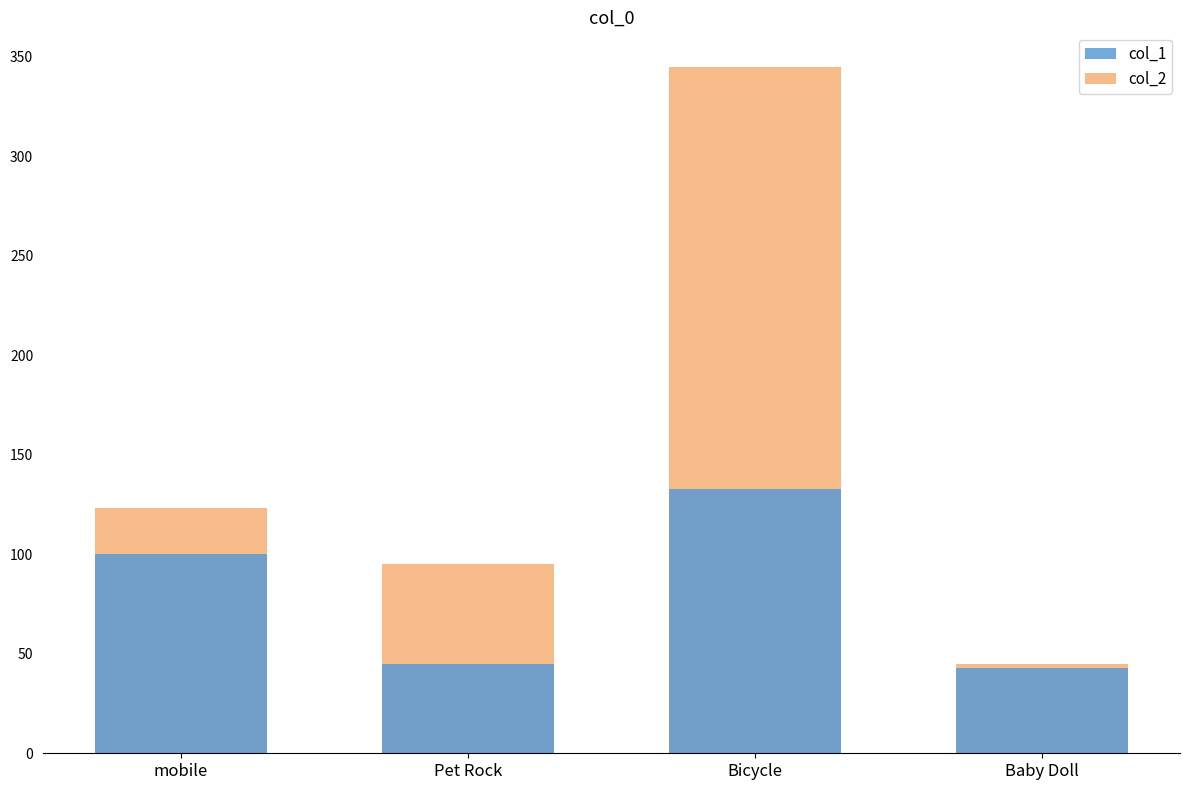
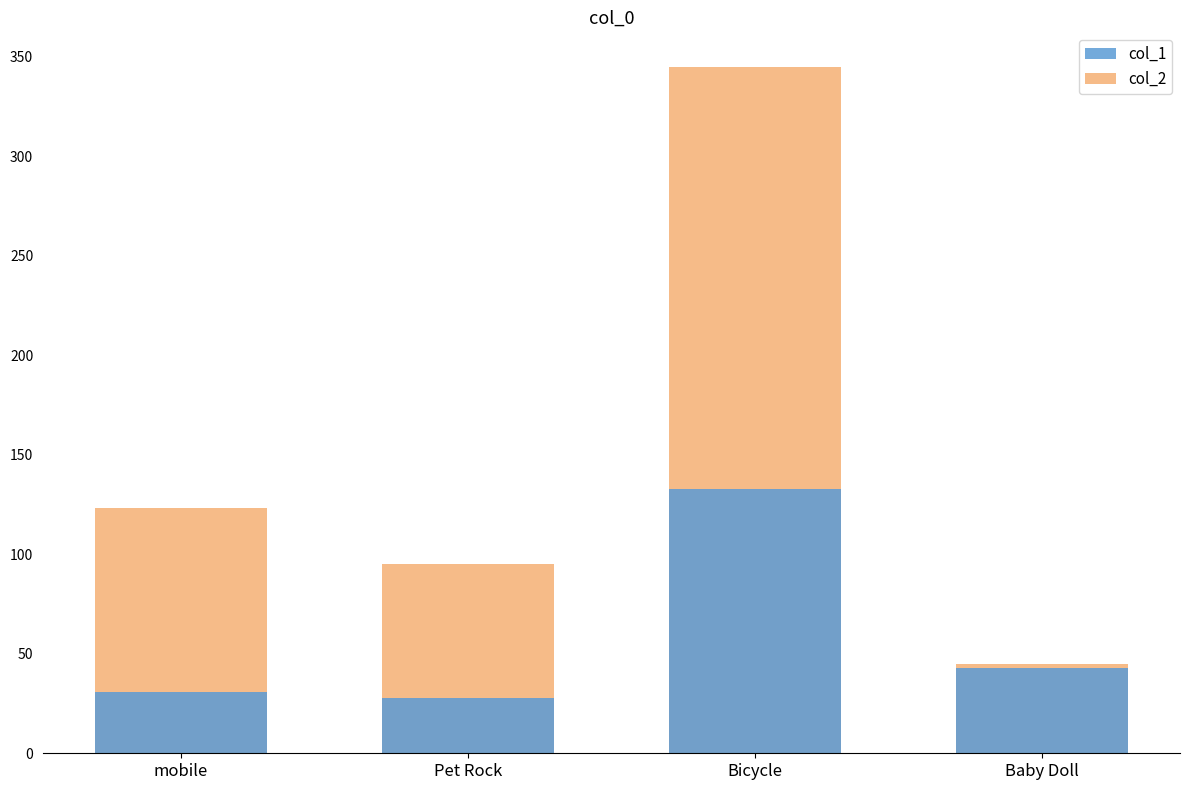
col_1, mobile: 100 -> 31
col_1, Pet Rock: 45 -> 28
